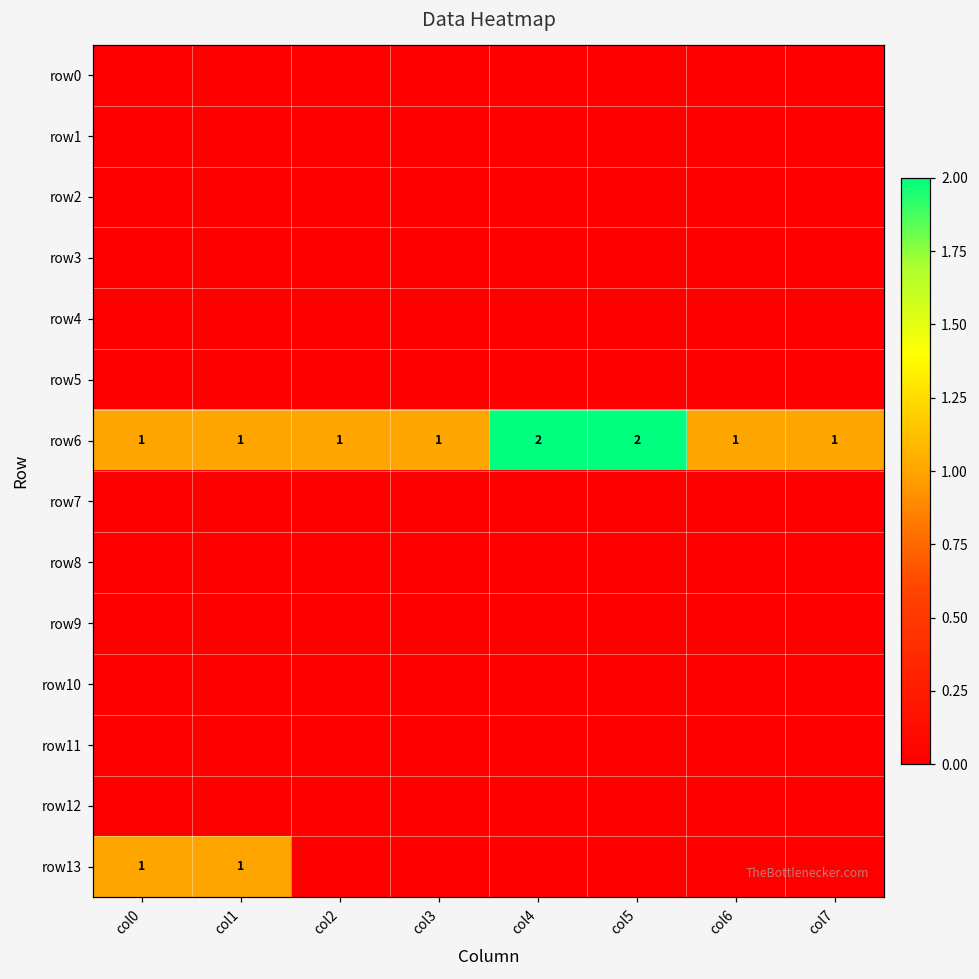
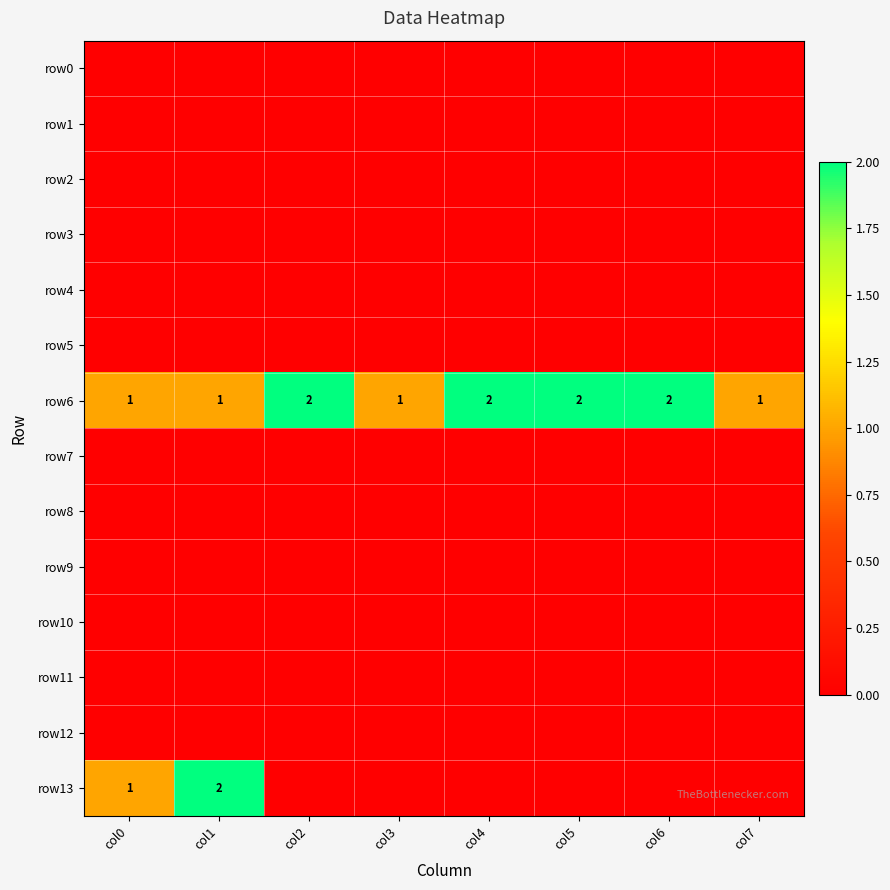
row6, col2: 1 -> 2
row6, col6: 1 -> 2
row13, col1: 1 -> 2
